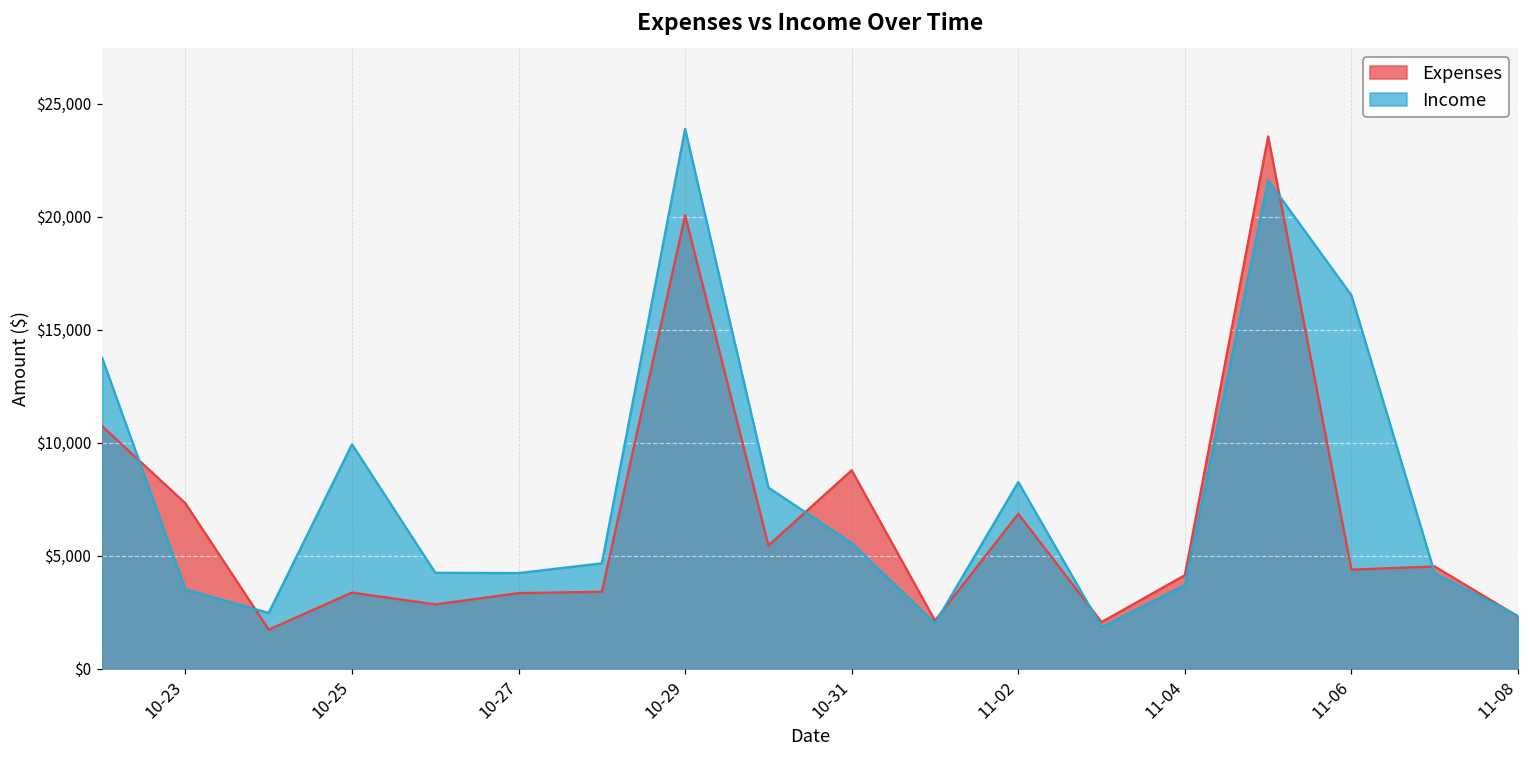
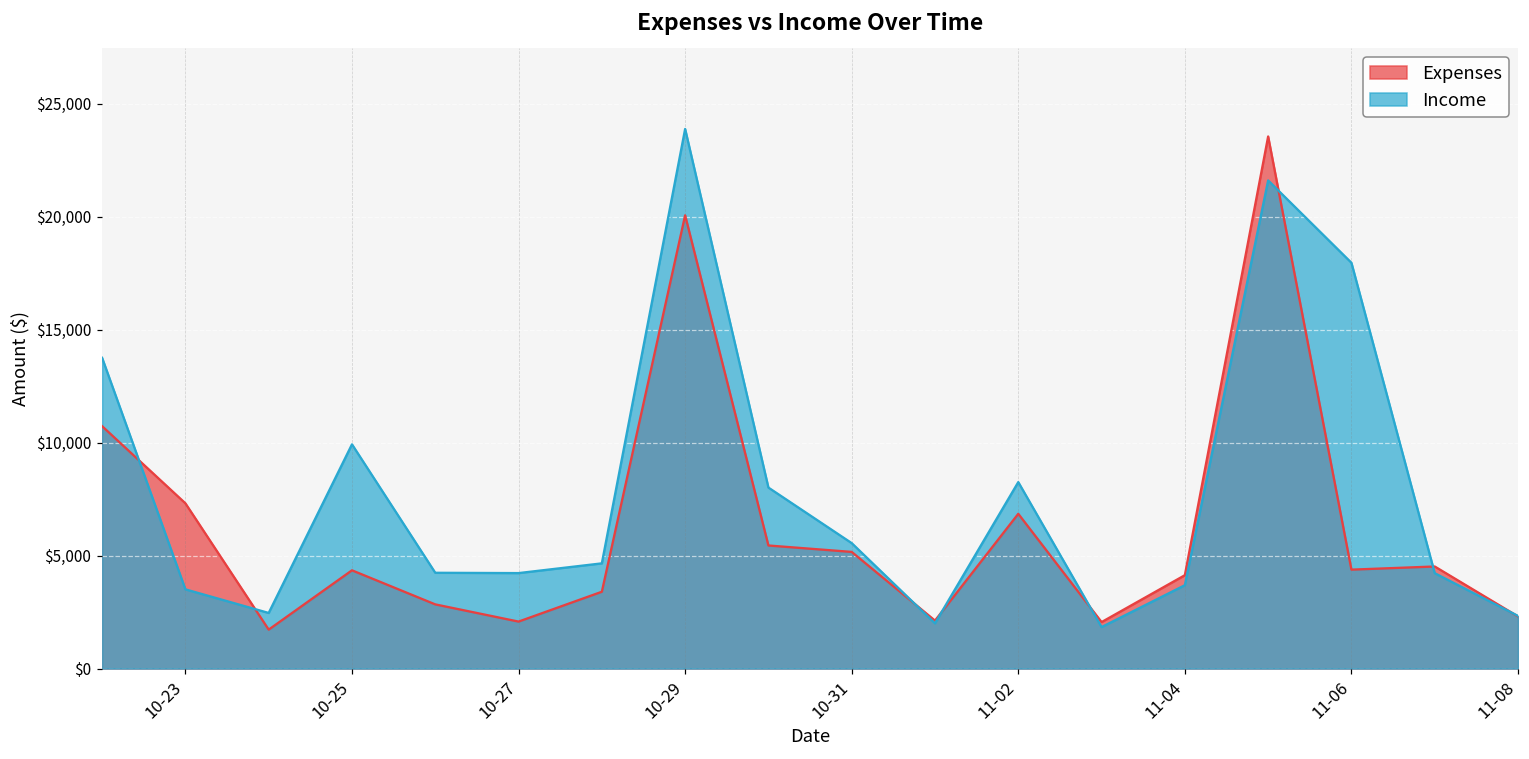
Expenses, 10-25: $3,400 -> $4,300
Expenses, 10-27: $3,300 -> $2,100
Expenses, 10-31: $8,800 -> $5,200
Income, 11-06: $16,500 -> $18,000
